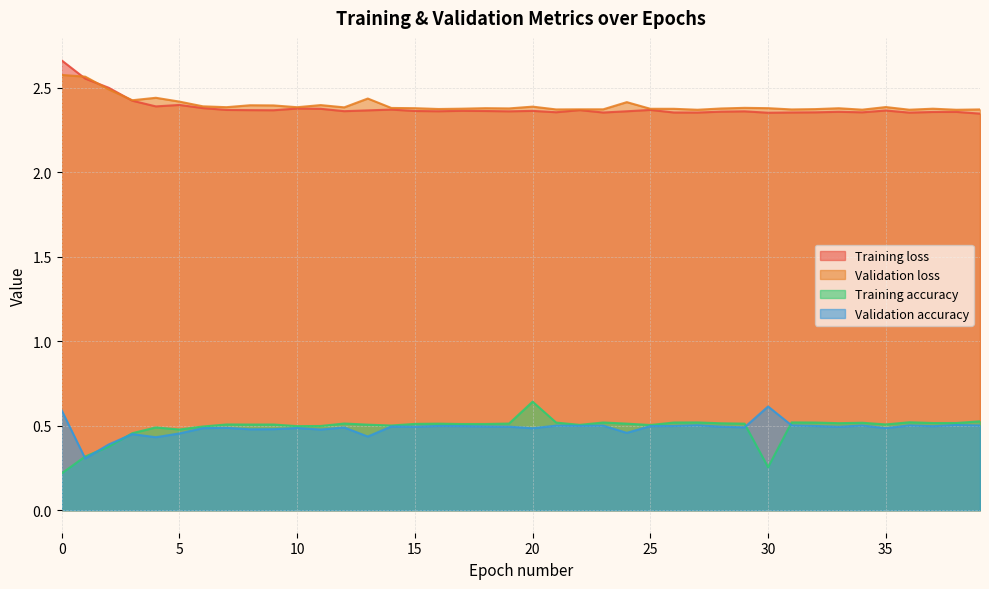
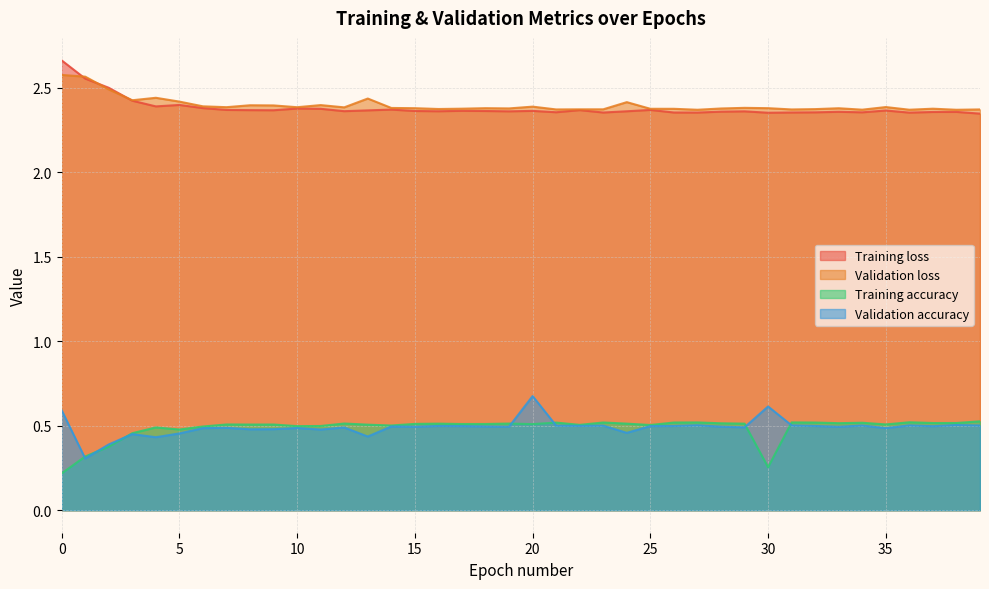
Training accuracy, 20: 0.64 -> 0.51
Validation accuracy, 20: 0.49 -> 0.68
